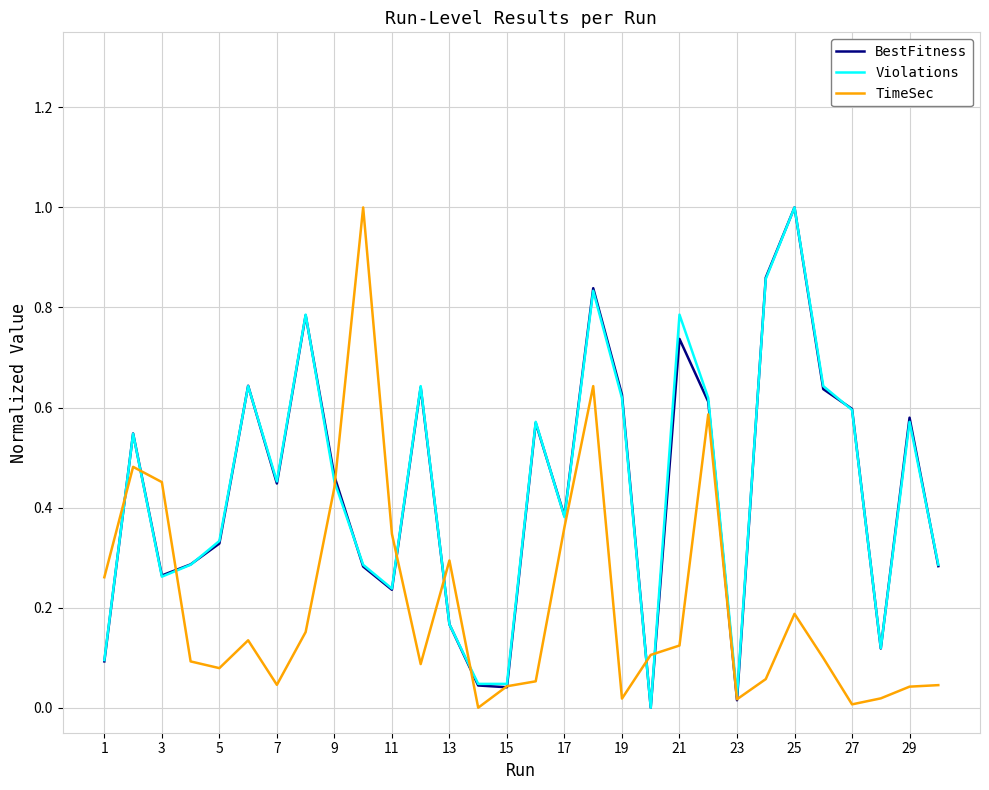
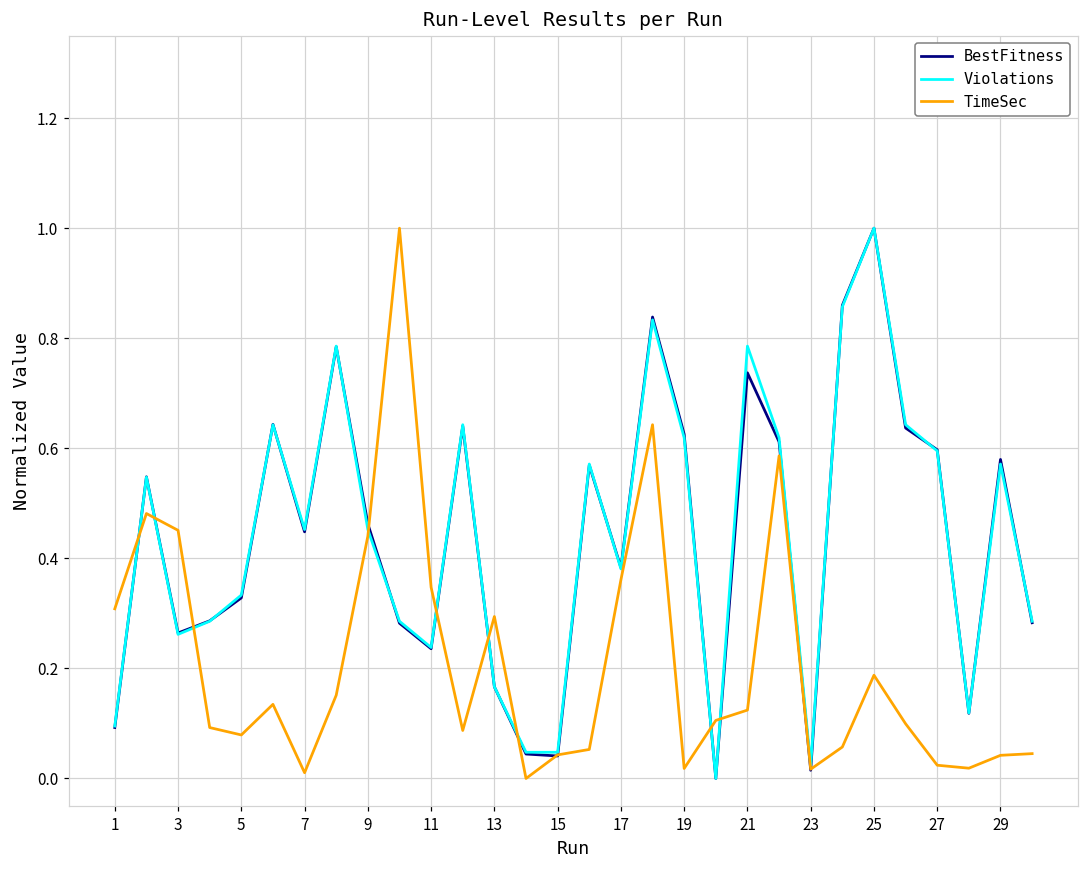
TimeSec, 1: 0.26 -> 0.31
TimeSec, 7: 0.05 -> 0.01
TimeSec, 27: 0.01 -> 0.02
